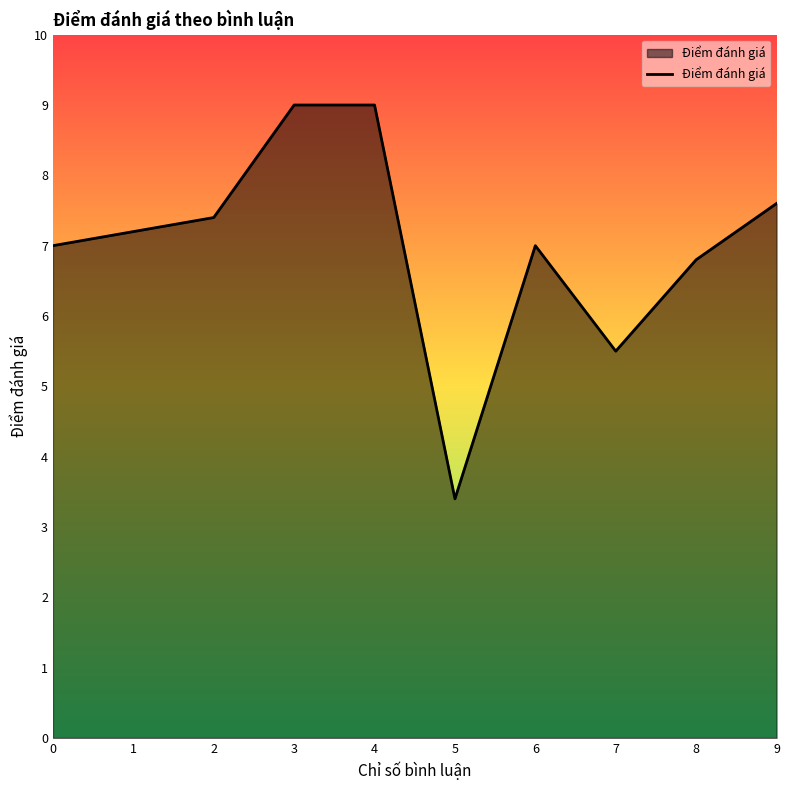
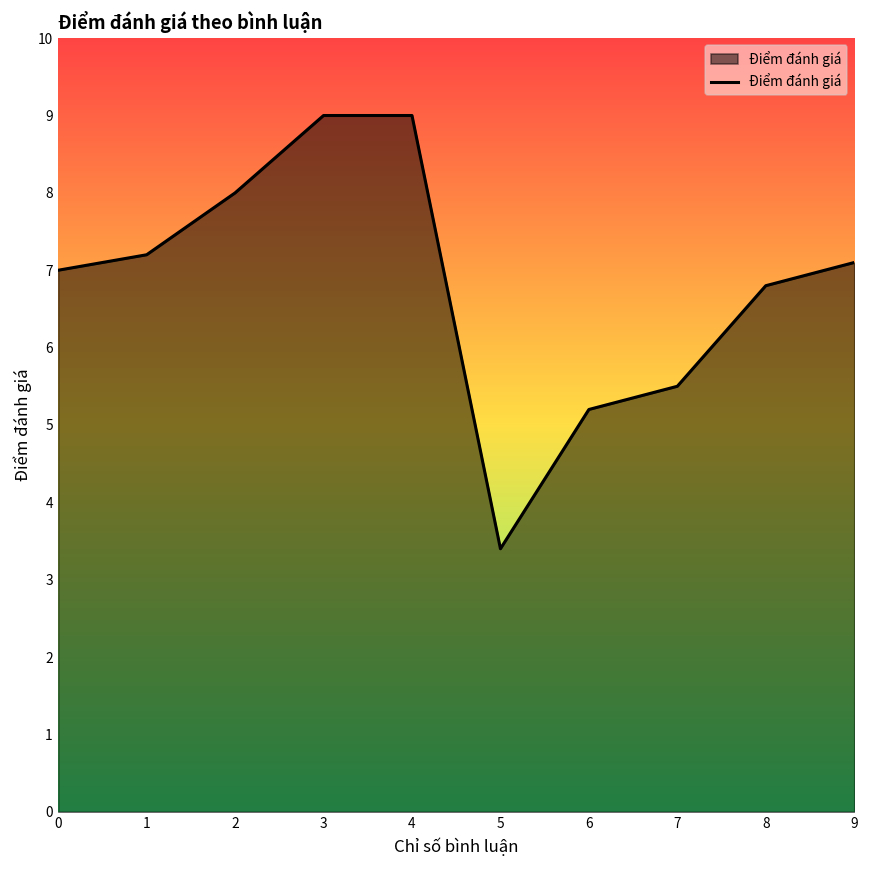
2: 7.4 -> 8.0
6: 7.0 -> 5.2
9: 7.6 -> 7.1
